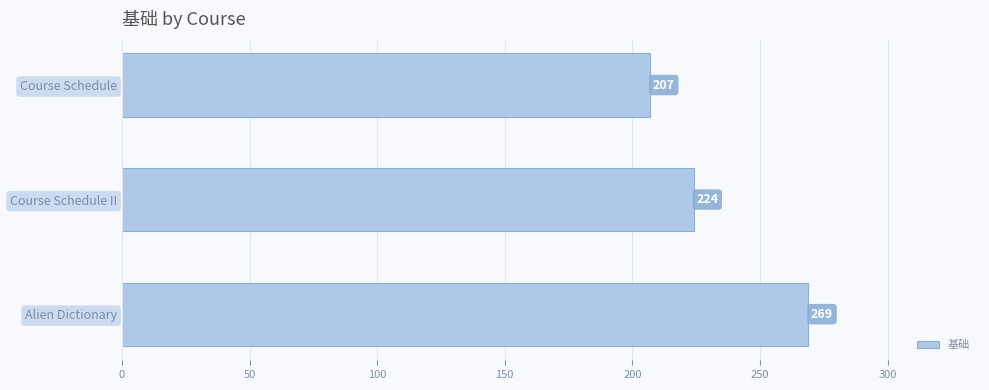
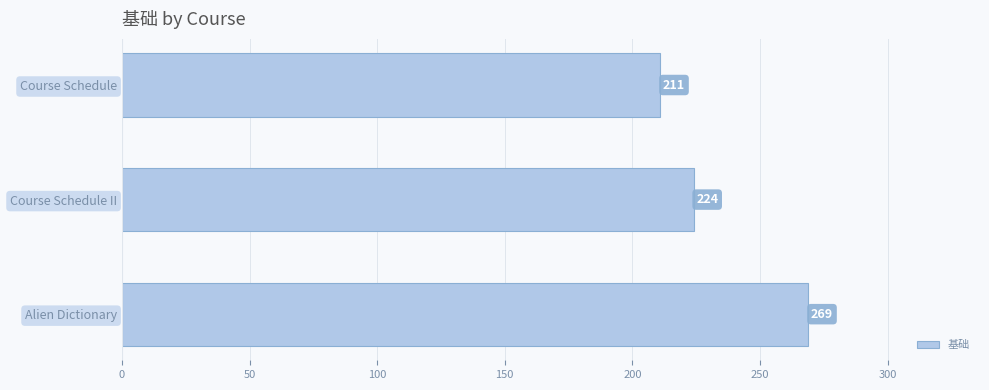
Course Schedule: 207 -> 211
